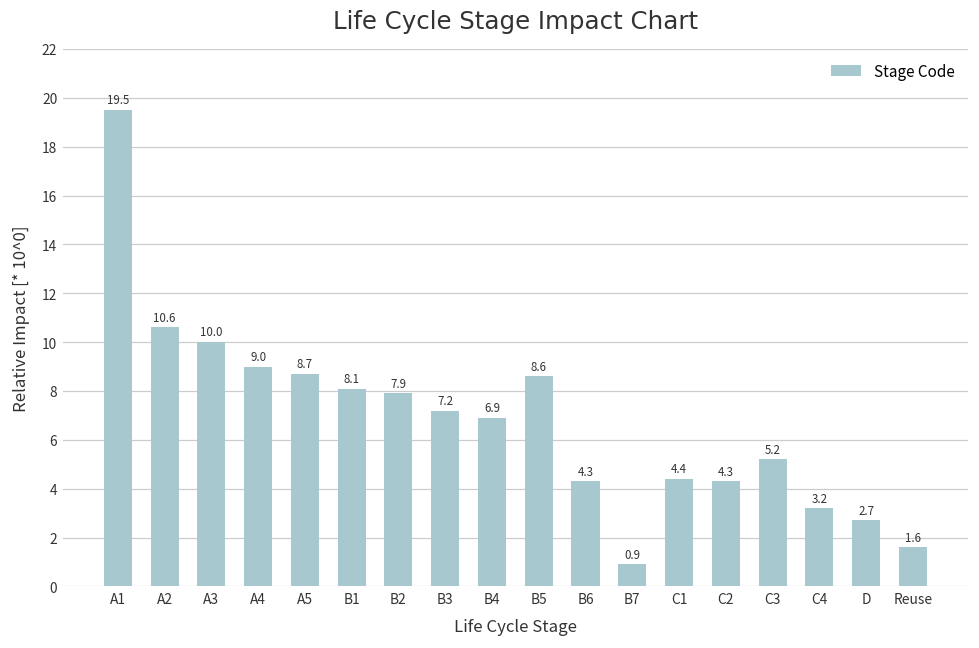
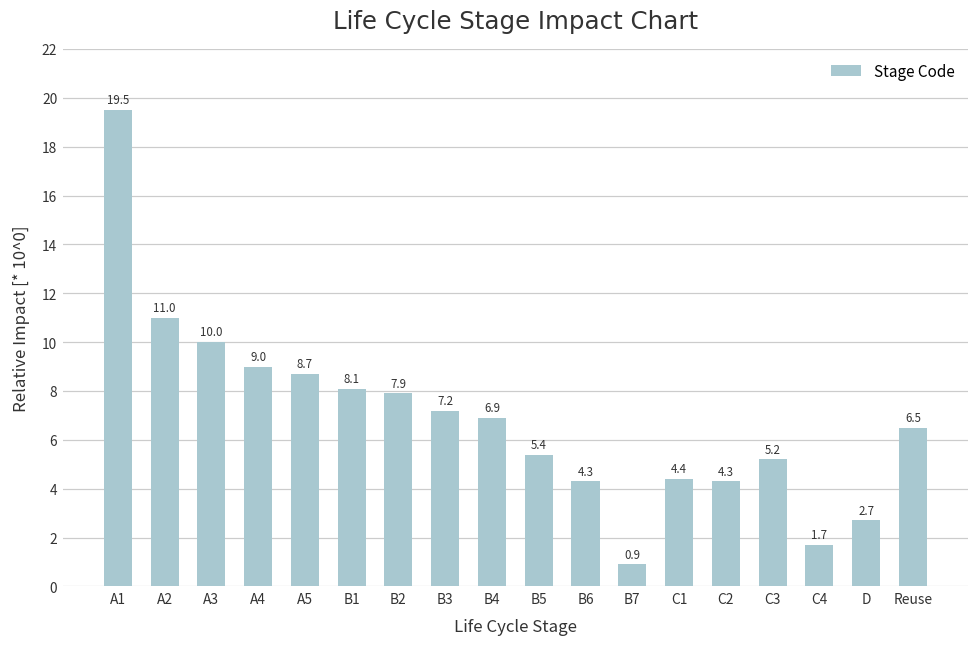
A2: 10.6 -> 11.0
B5: 8.6 -> 5.4
C4: 3.2 -> 1.7
Reuse: 1.6 -> 6.5
